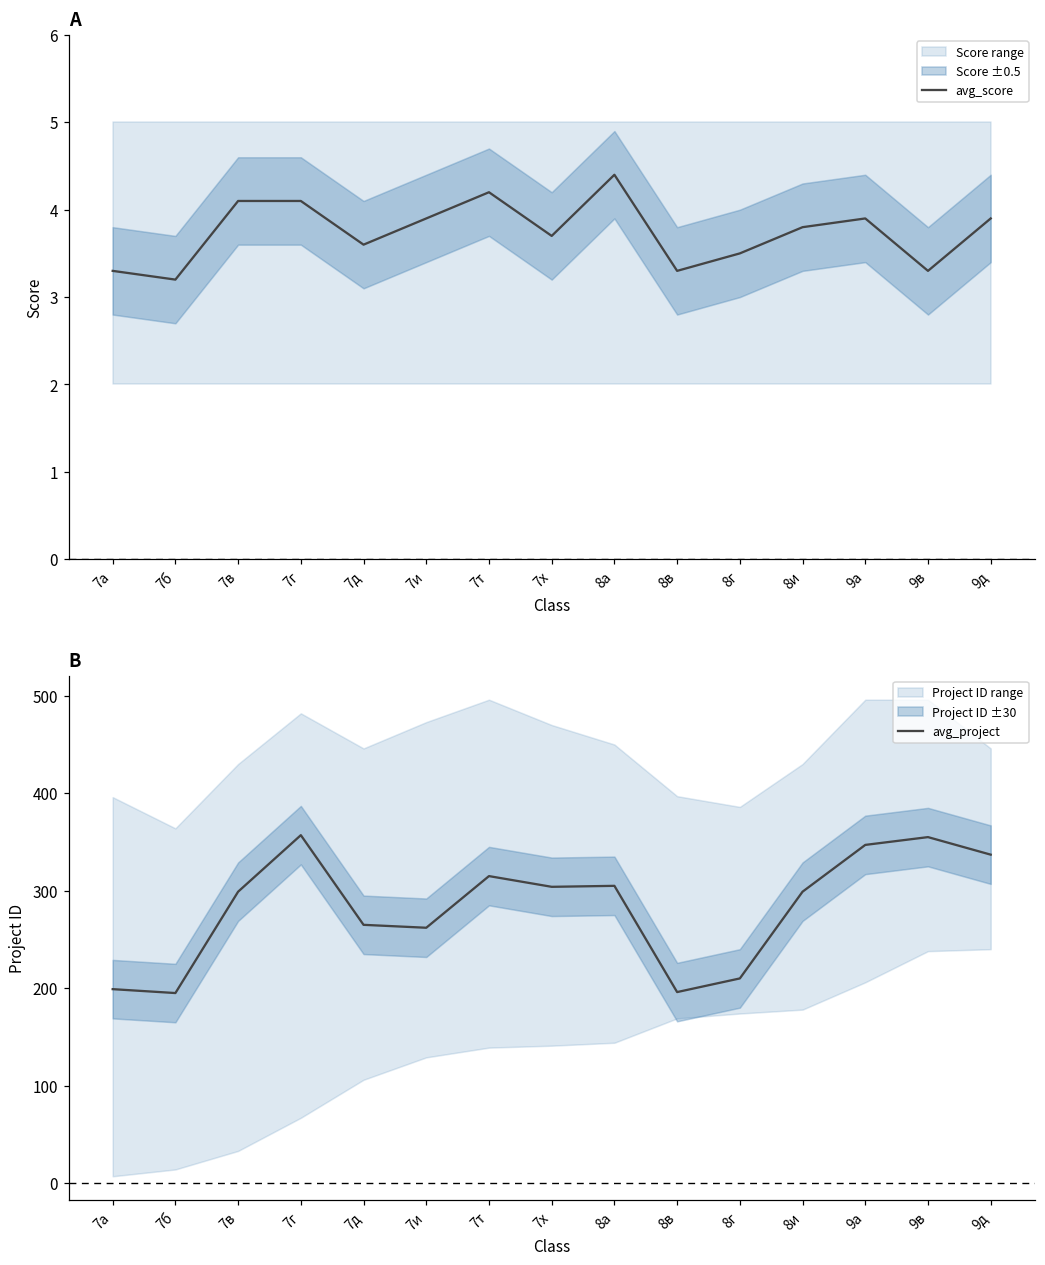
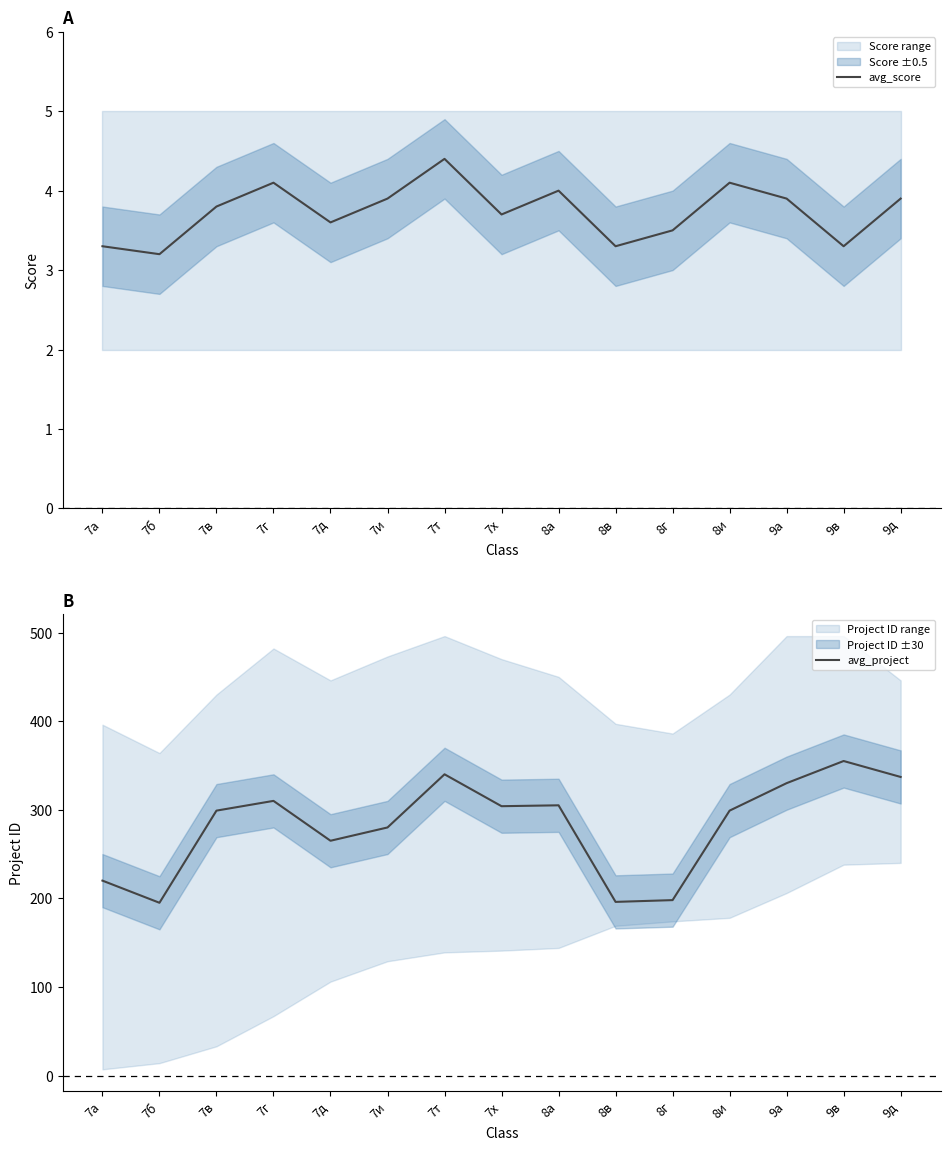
A, avg_score, 7в: 4.1 -> 3.8
A, avg_score, 7т: 4.2 -> 4.4
A, avg_score, 8а: 4.4 -> 4.0
A, avg_score, 8и: 3.8 -> 4.1
B, avg_project, 7а: 200 -> 220
B, avg_project, 7г: 360 -> 310
B, avg_project, 7и: 260 -> 280
B, avg_project, 7т: 320 -> 340
B, avg_project, 8г: 210 -> 200
B, avg_project, 9а: 350 -> 330
